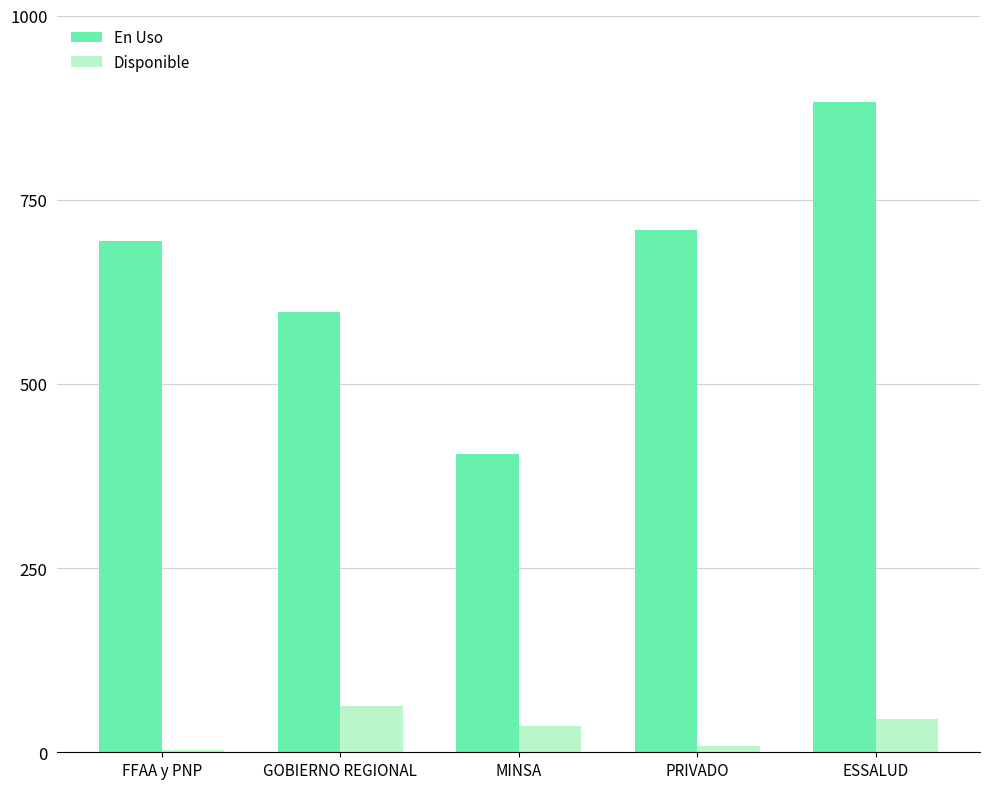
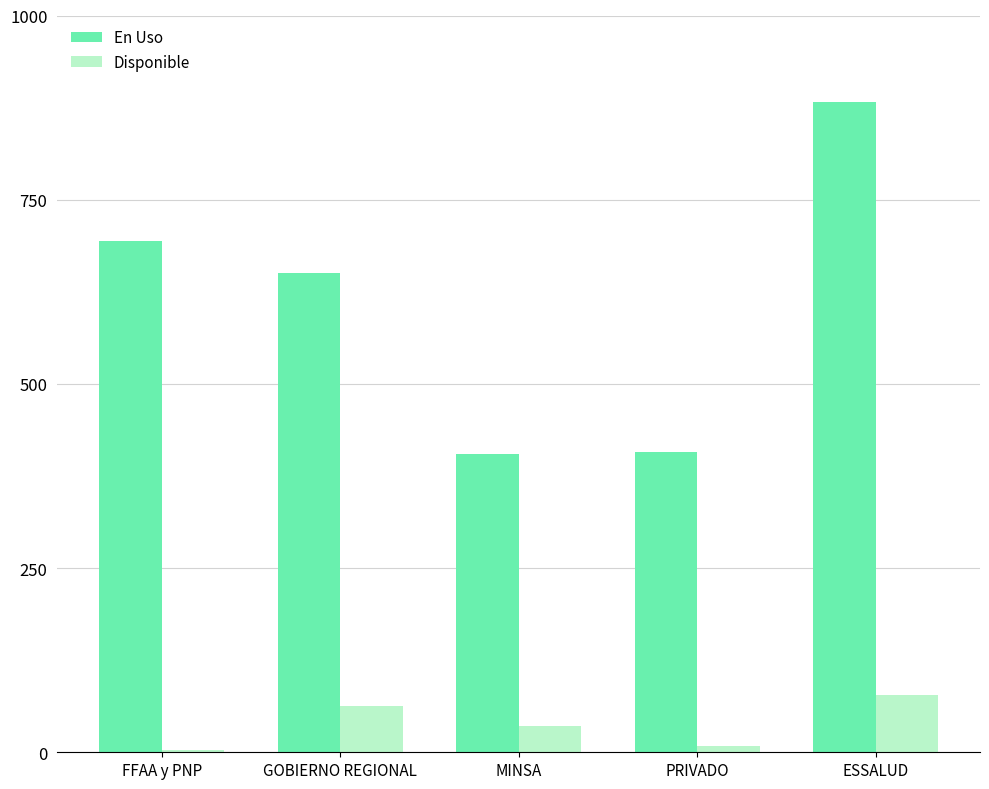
En Uso, GOBIERNO REGIONAL: 600 -> 650
En Uso, PRIVADO: 710 -> 410
Disponible, ESSALUD: 50 -> 80
